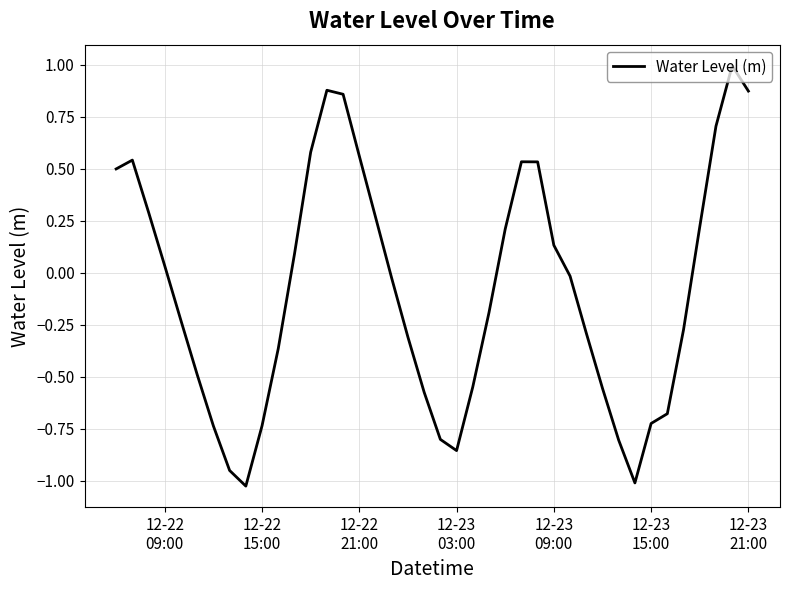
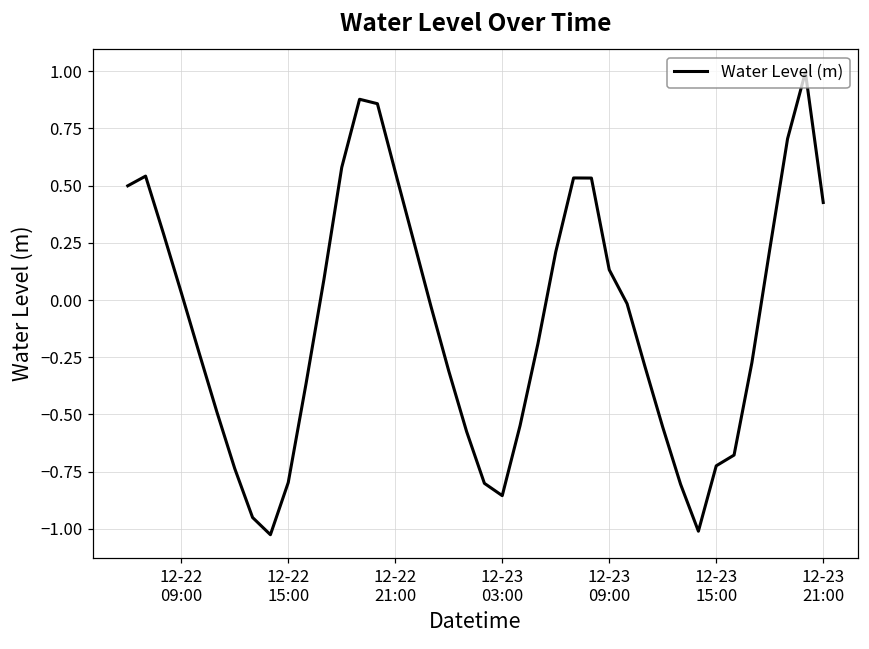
12-22 15:00: -0.74 -> -0.80
12-23 21:00: 0.87 -> 0.43
